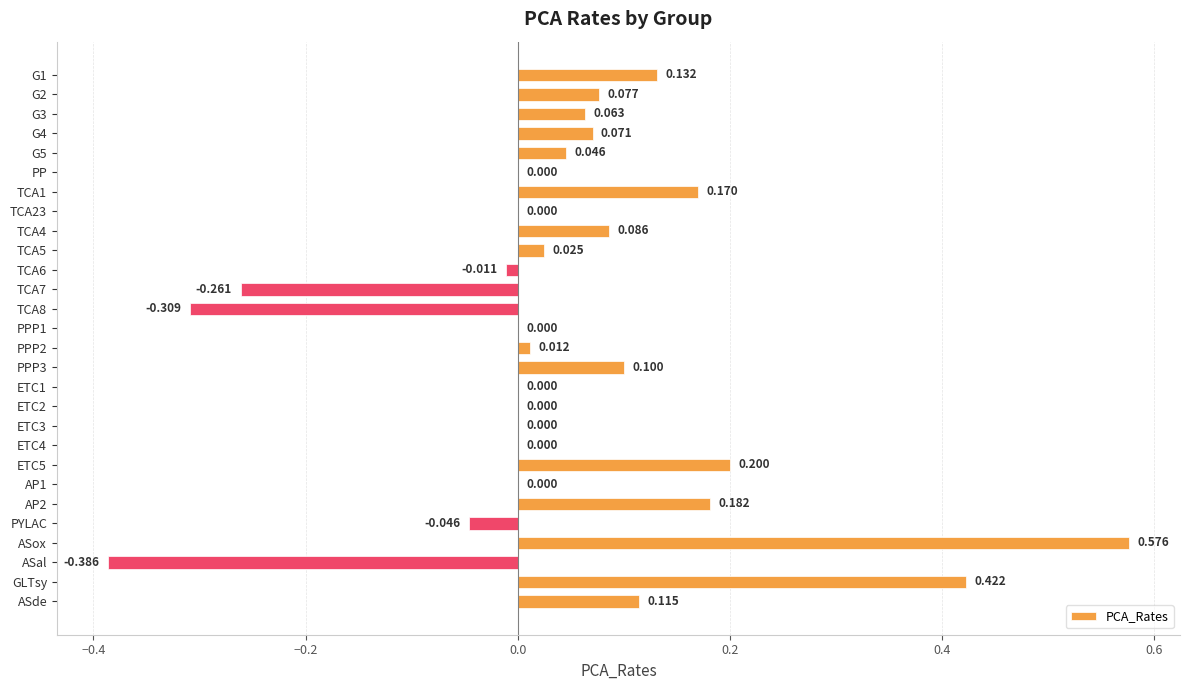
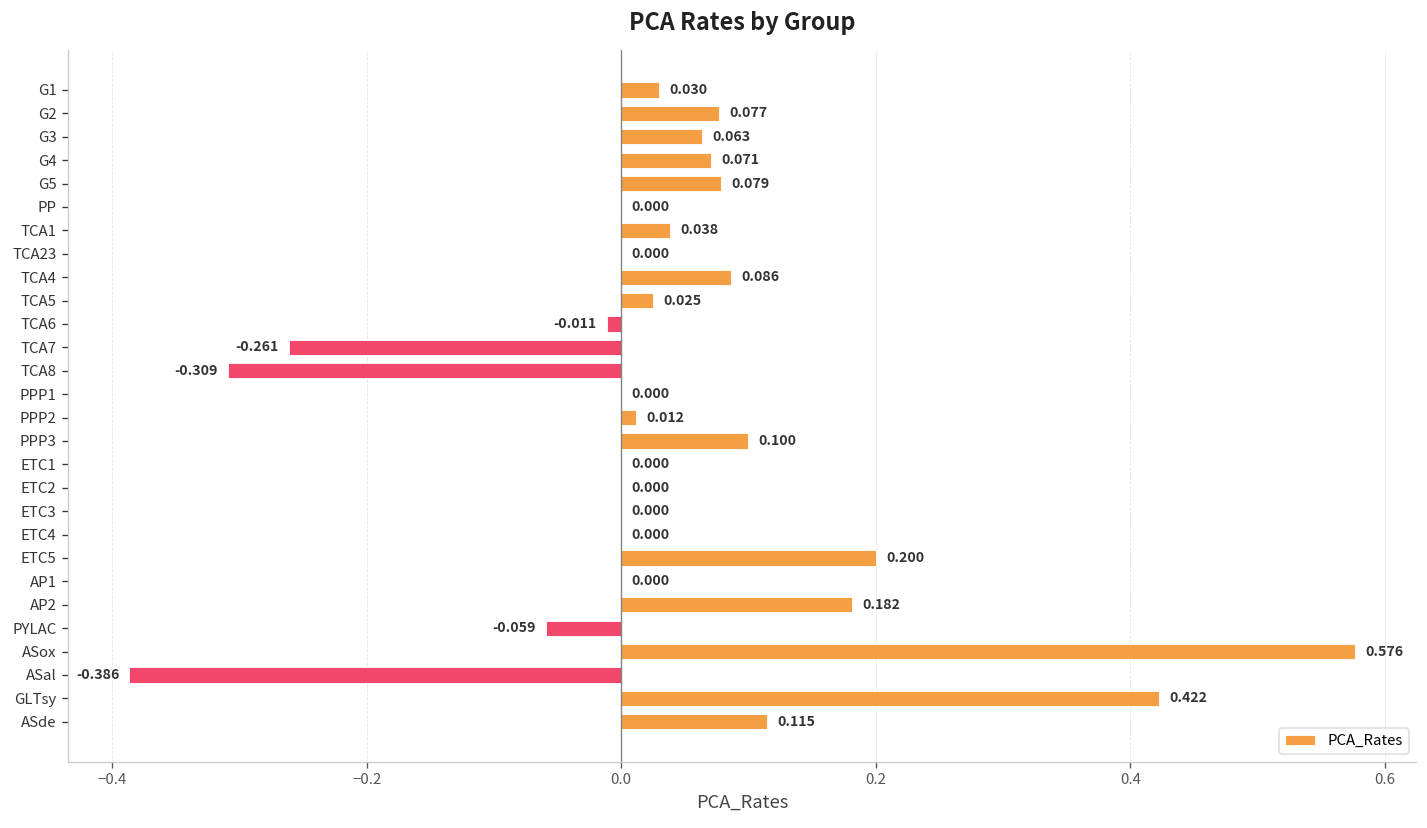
G1: 0.132 -> 0.030
G5: 0.046 -> 0.079
TCA1: 0.170 -> 0.038
PYLAC: -0.046 -> -0.059
